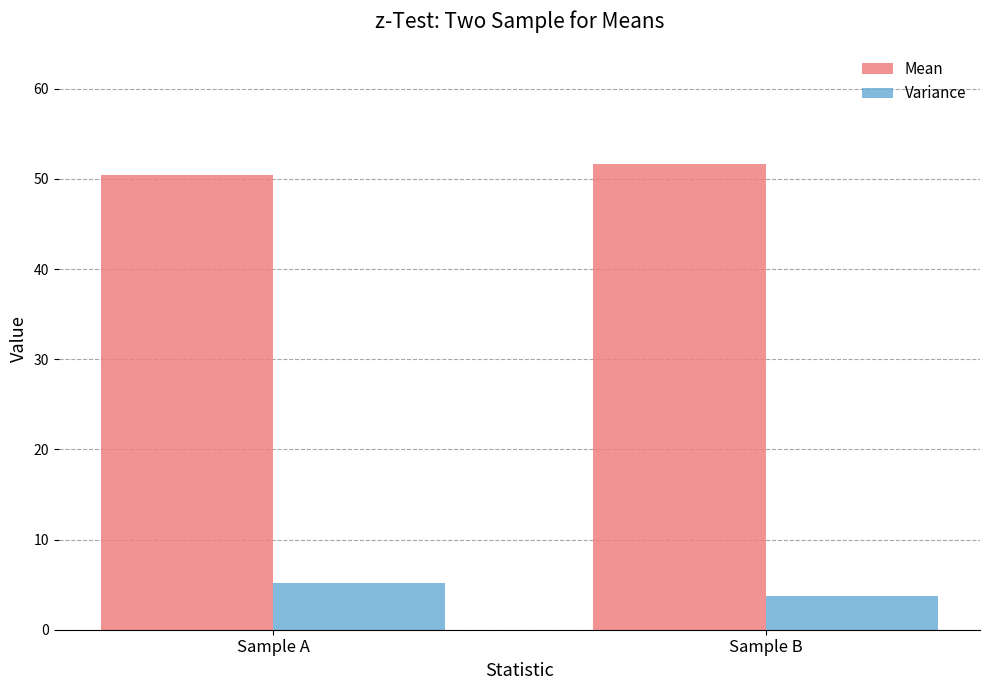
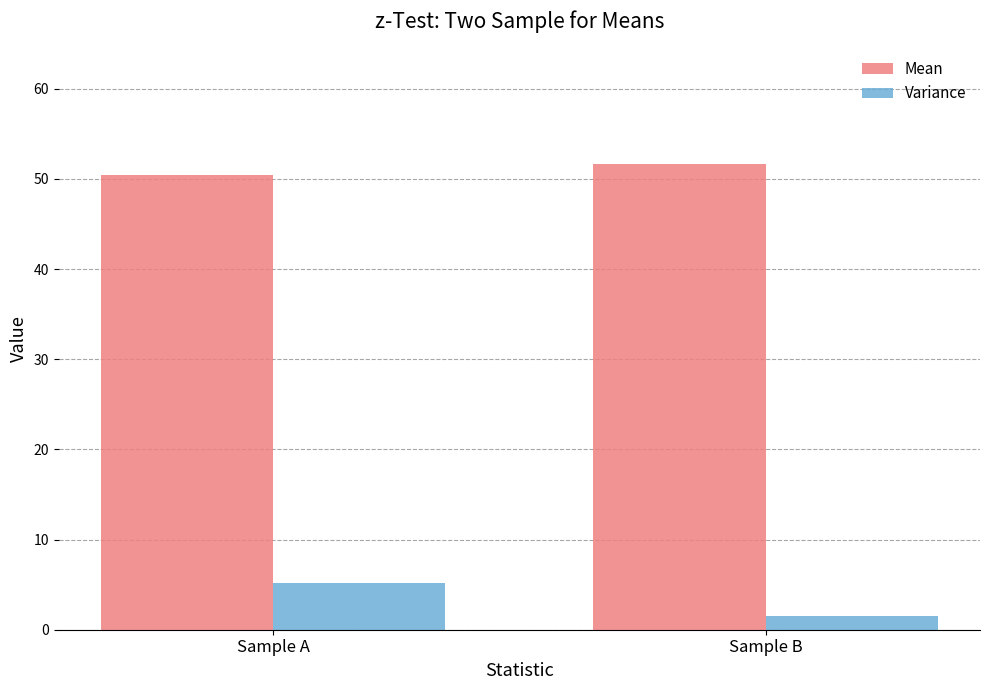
Variance, Sample B: 4 -> 2
